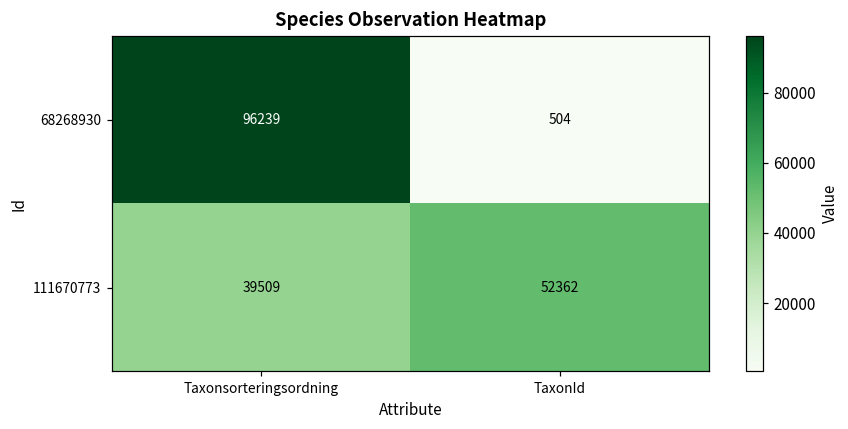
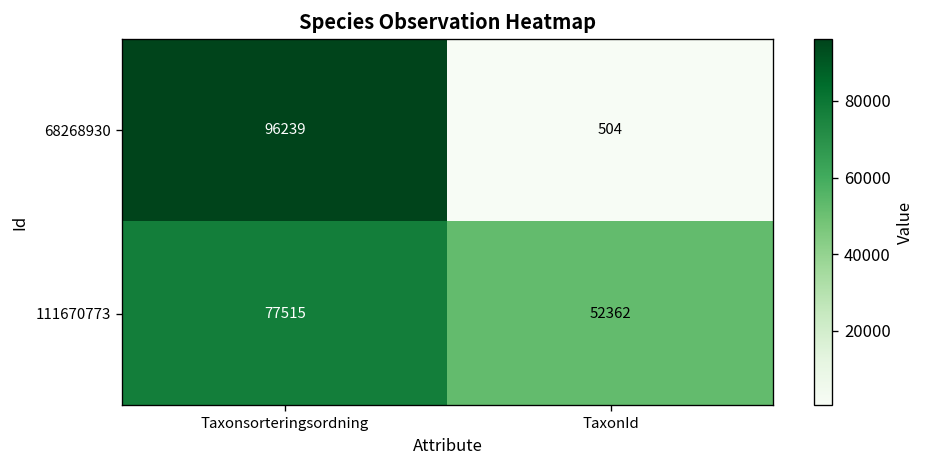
111670773, Taxonsorteringsordning: 39509 -> 77515
